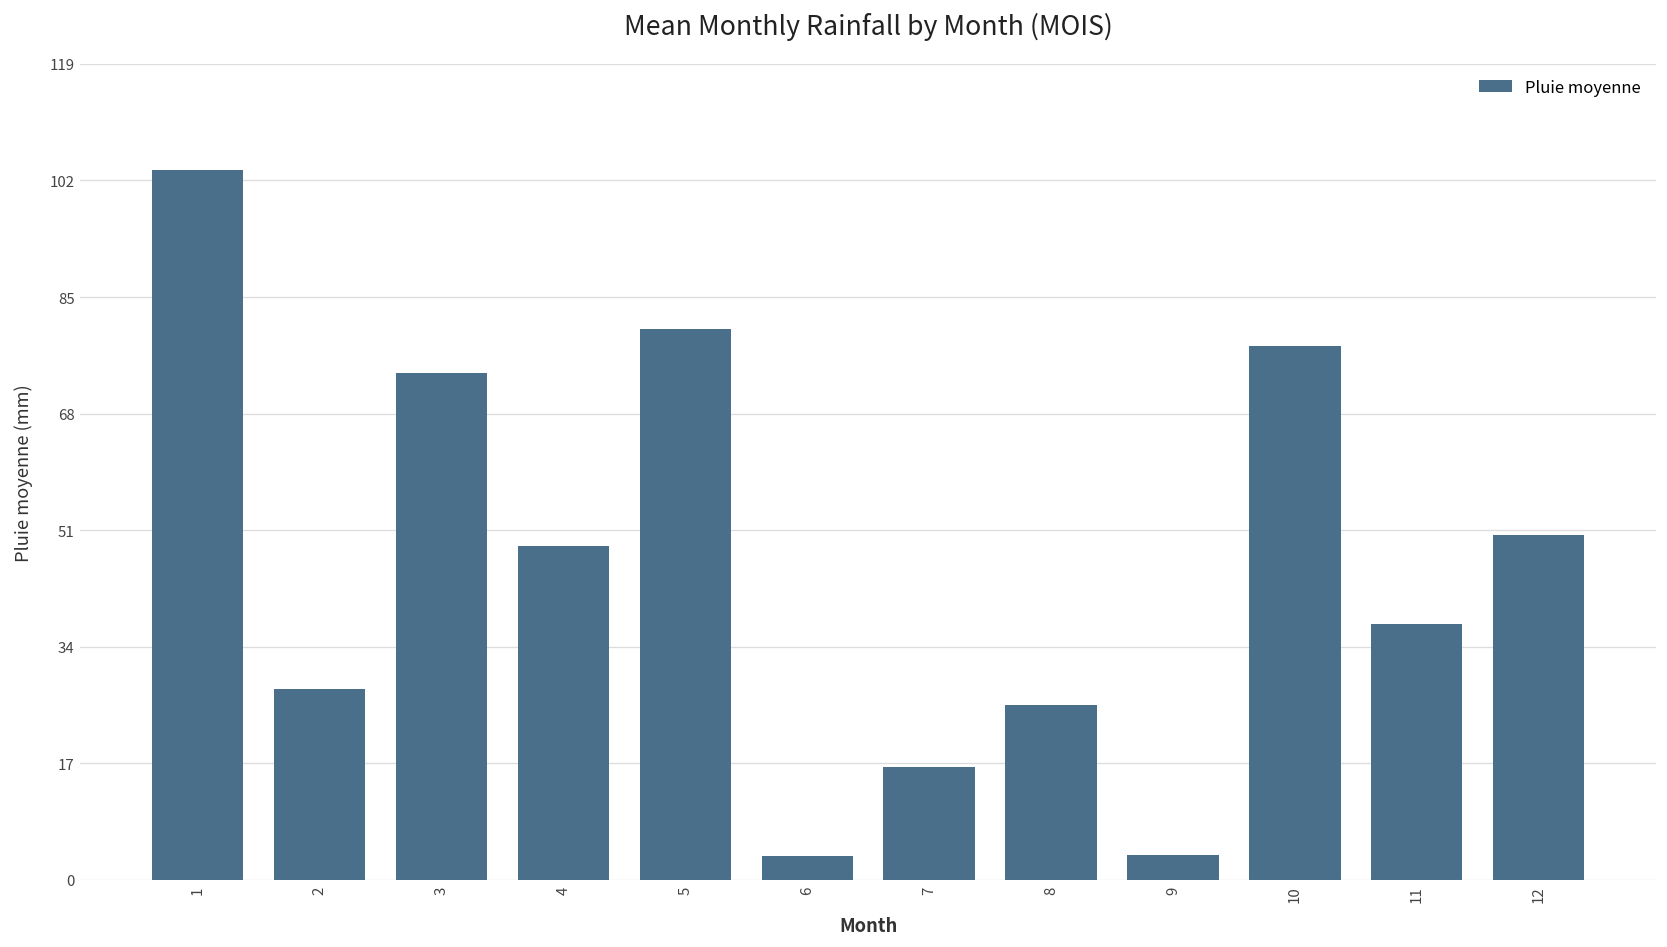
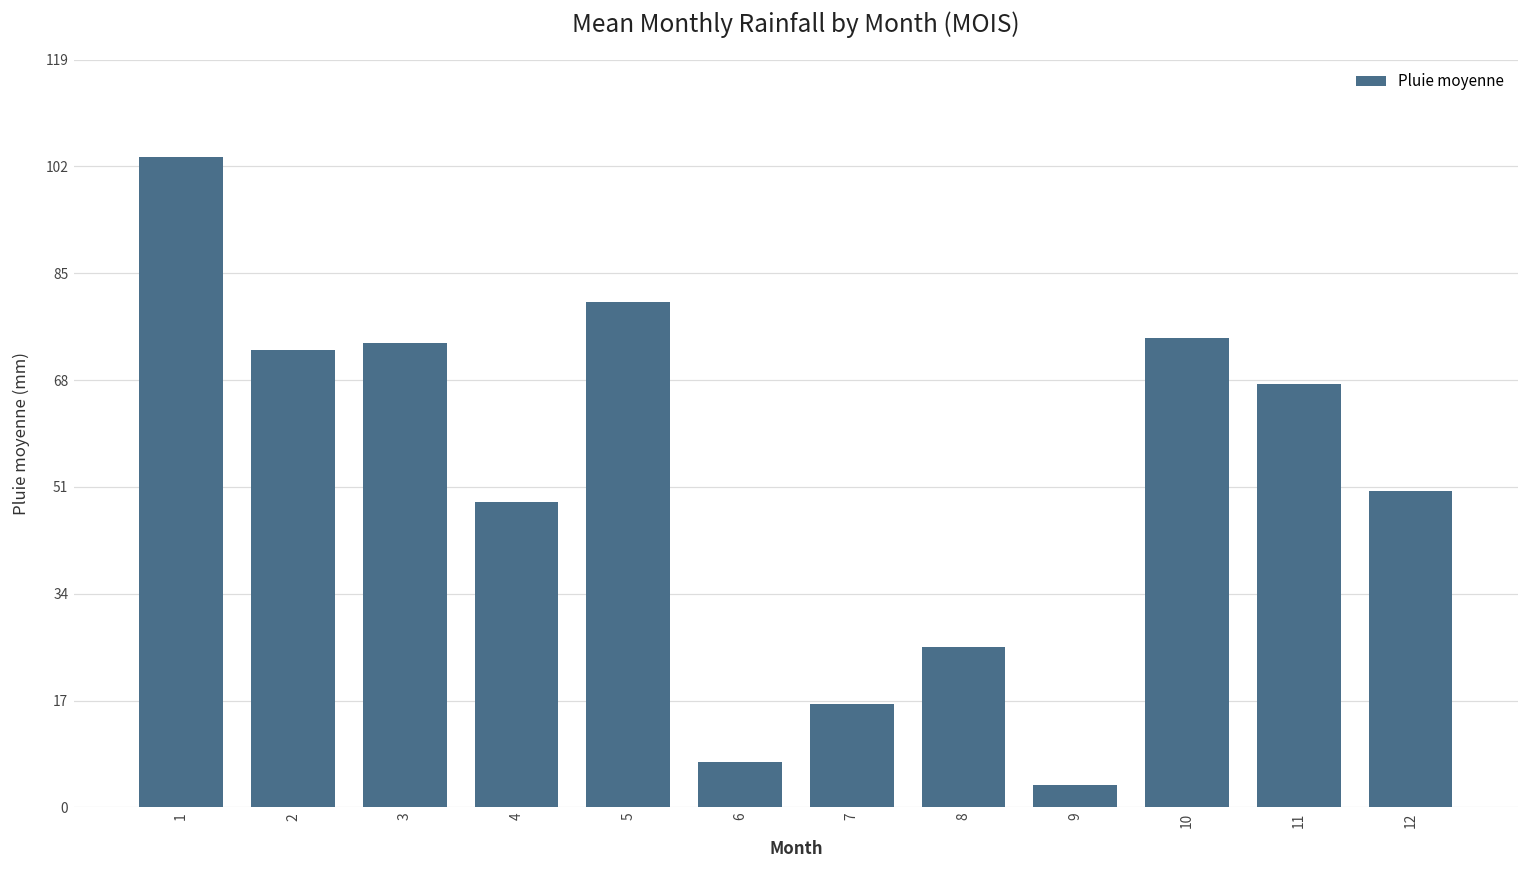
2: 28 -> 73
6: 3 -> 7
10: 78 -> 75
11: 37 -> 68
